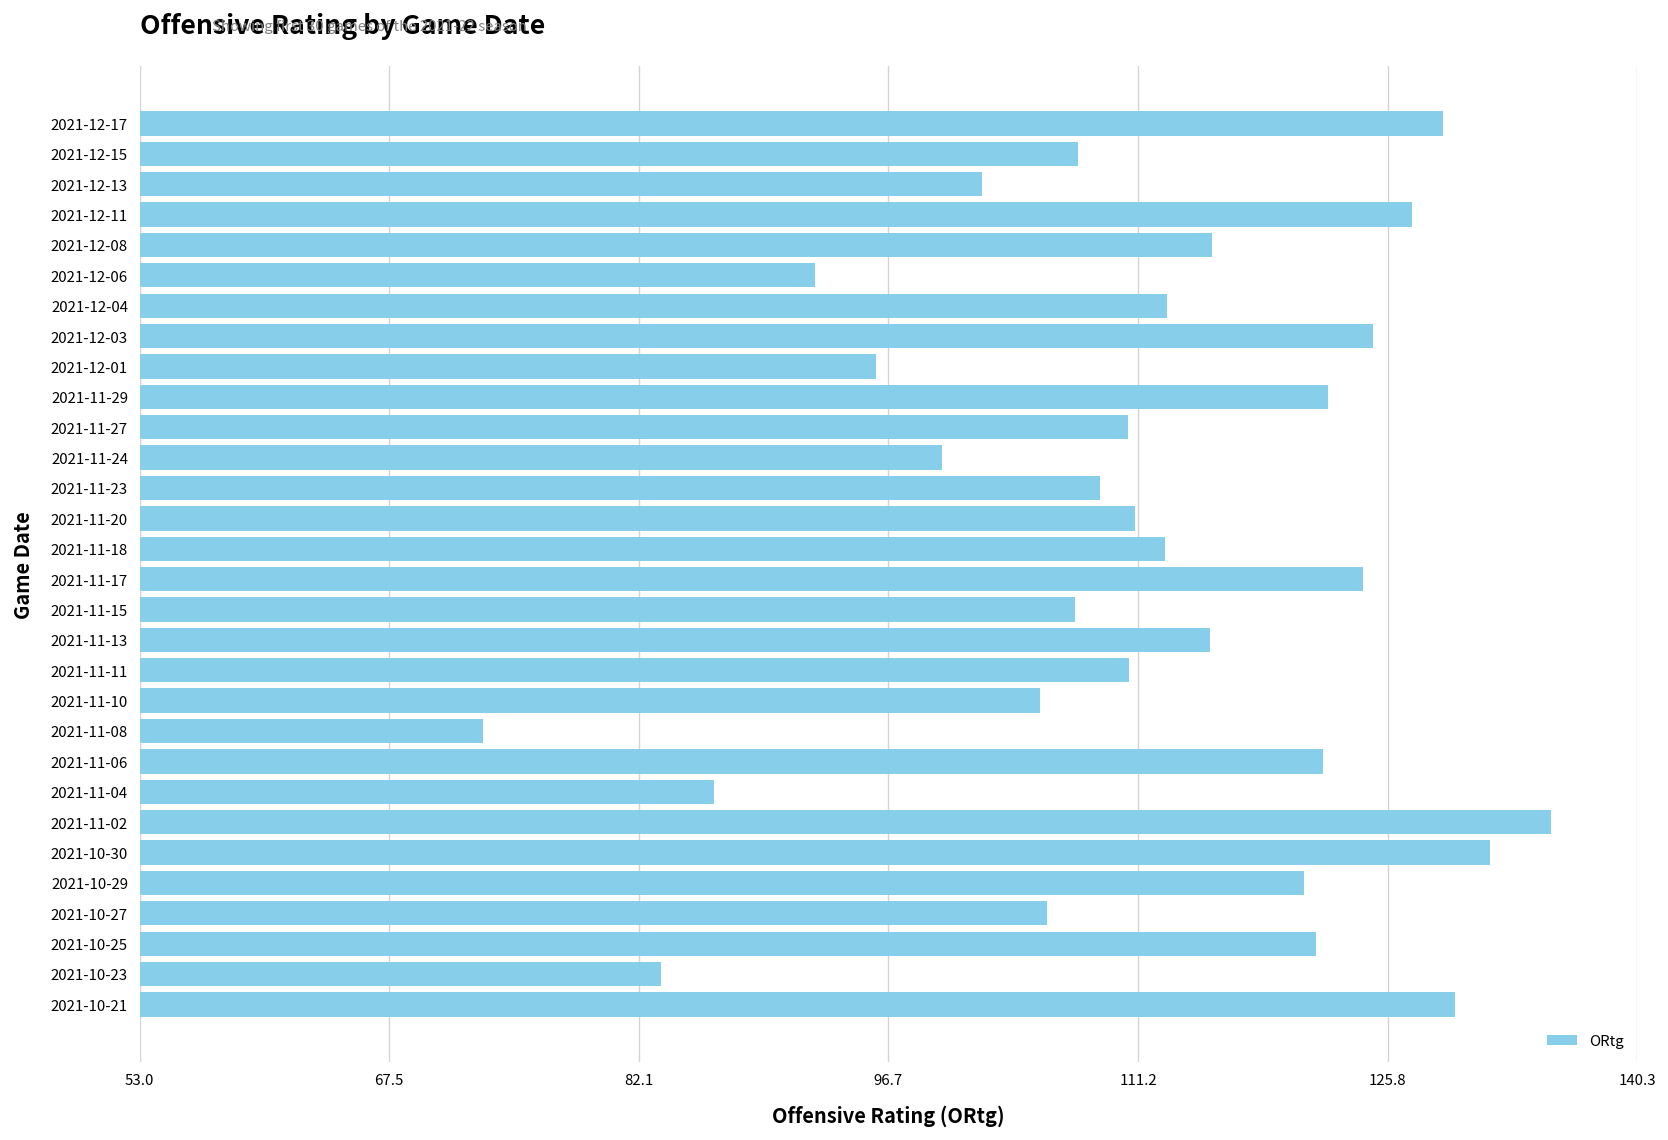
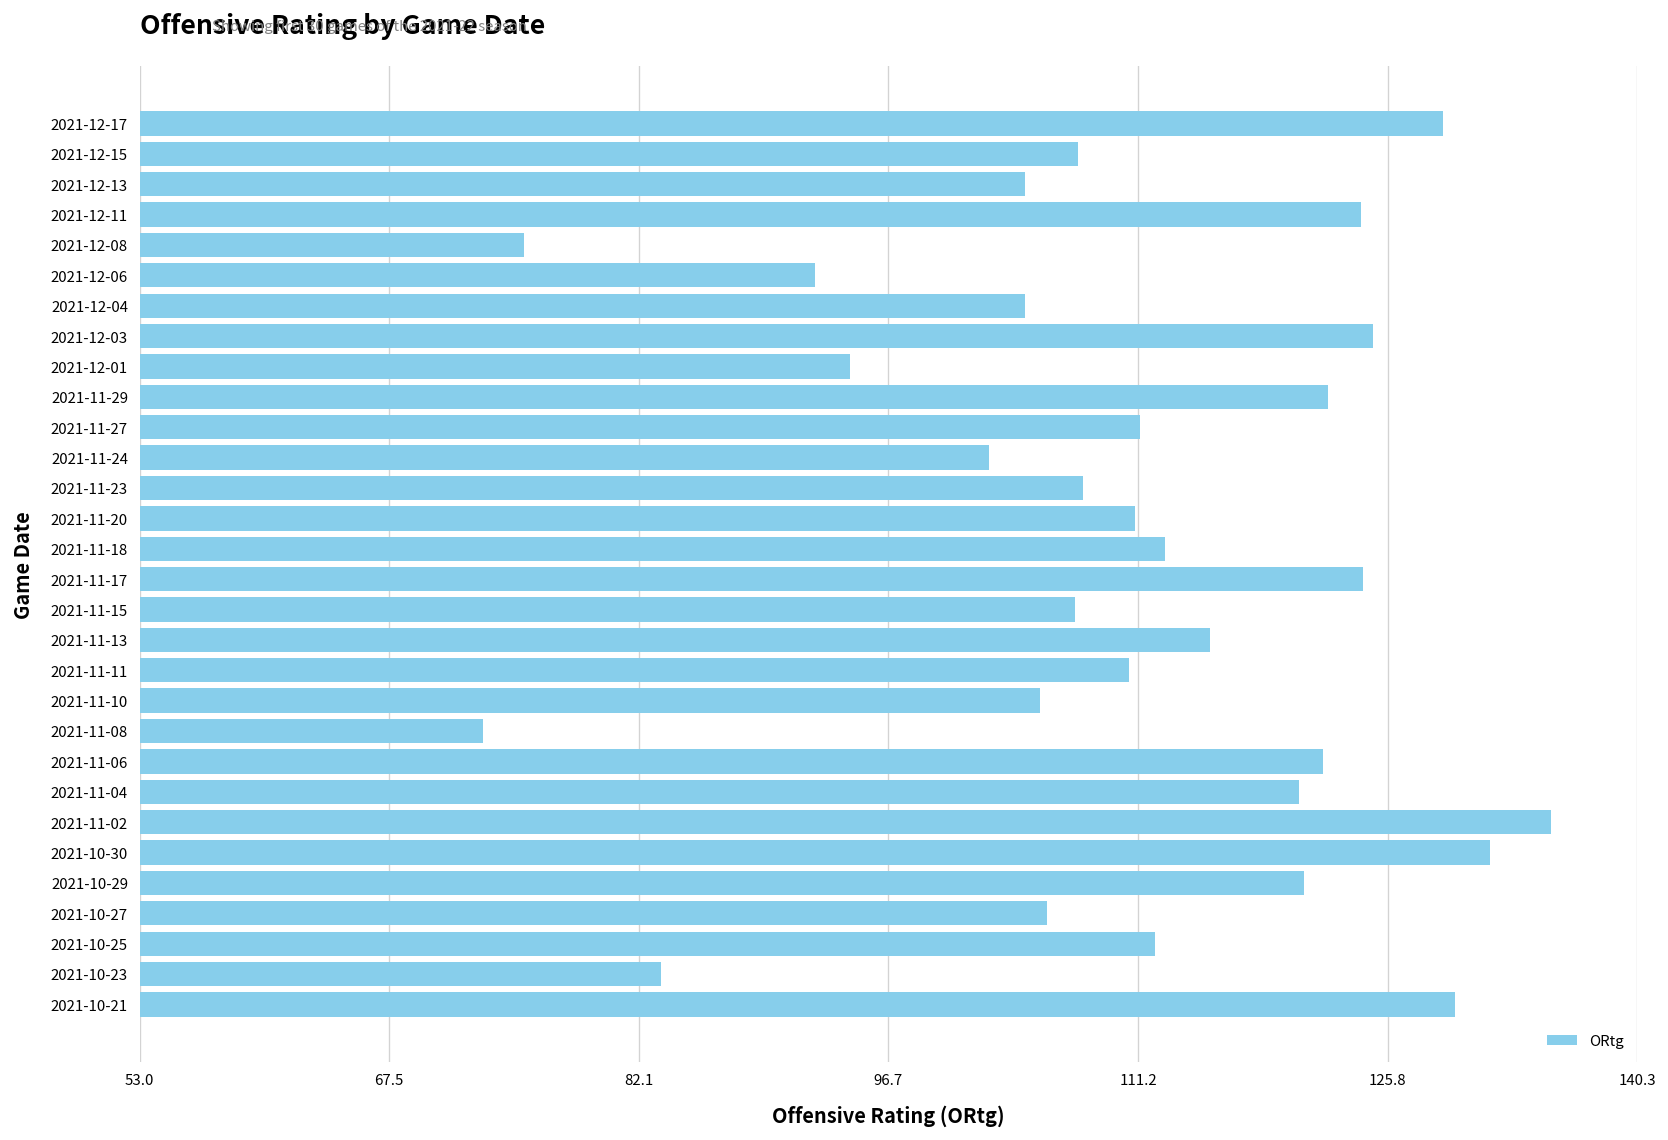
2021-12-13: 102.1 -> 104.6
2021-12-11: 127.2 -> 124.2
2021-12-08: 115.5 -> 75.4
2021-12-04: 112.9 -> 104.6
2021-12-01: 95.9 -> 94.4
2021-11-27: 110.6 -> 111.3
2021-11-24: 99.8 -> 102.5
2021-11-23: 109 -> 108
2021-11-04: 86.5 -> 120.6
2021-10-25: 121.6 -> 112.2
